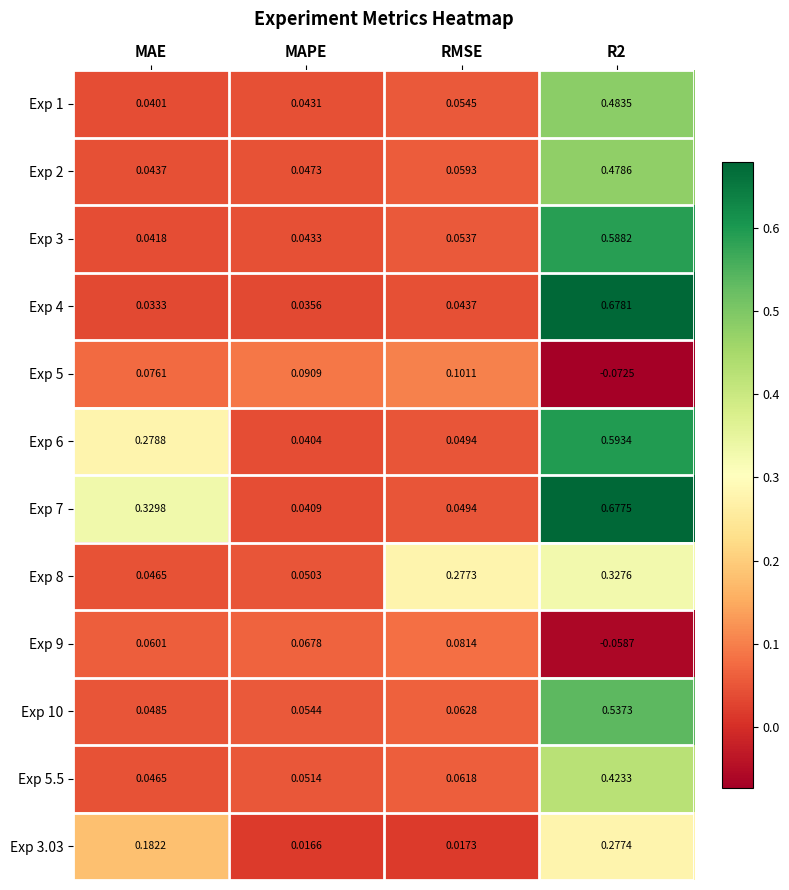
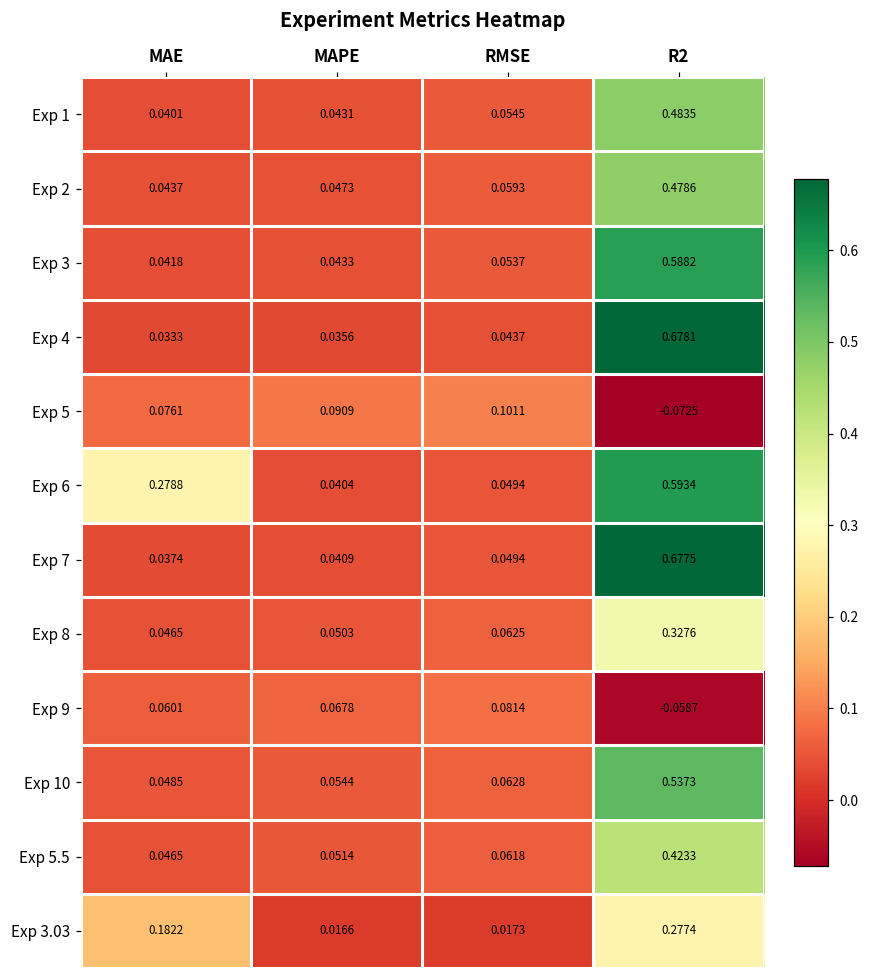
Exp 7, MAE: 0.3298 -> 0.0374
Exp 8, RMSE: 0.2773 -> 0.0625
